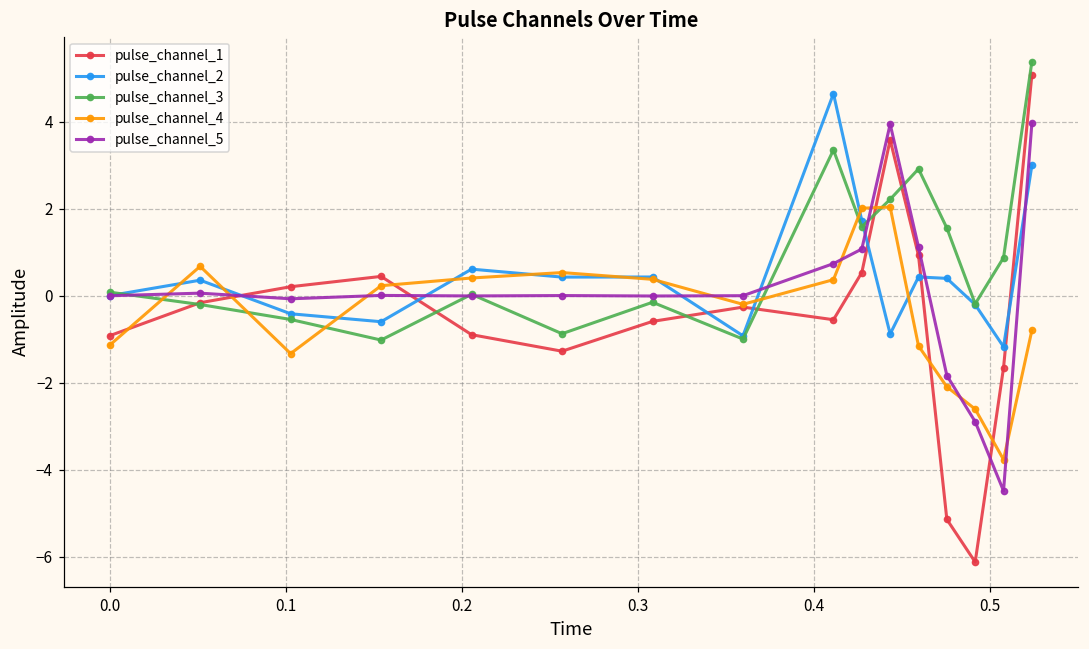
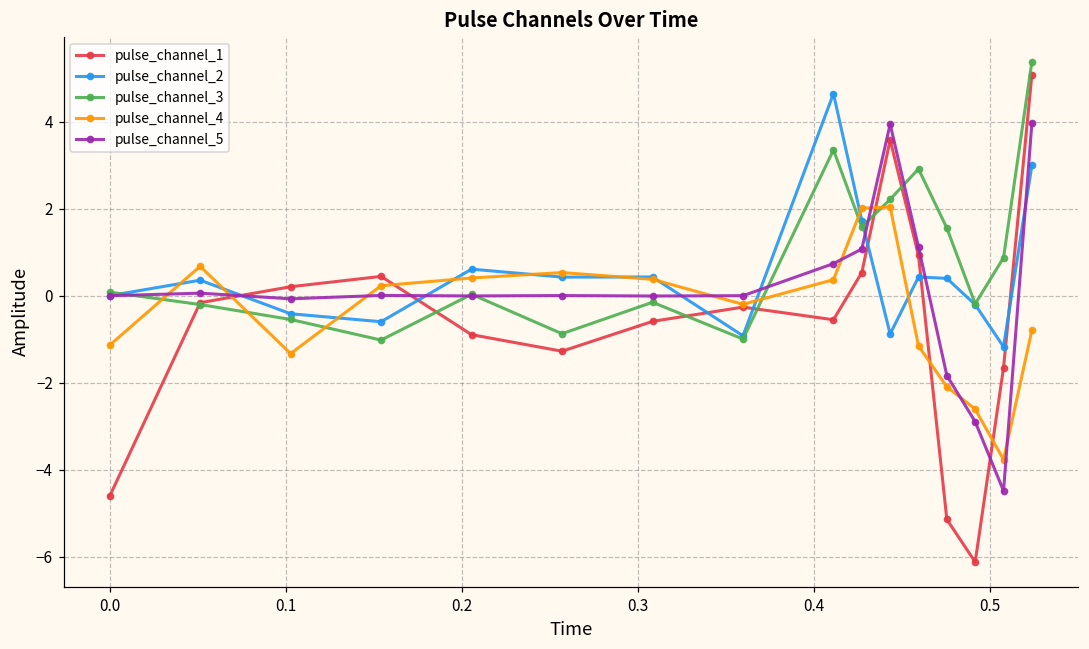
pulse_channel_1, 0.0: -0.9 -> -4.6
